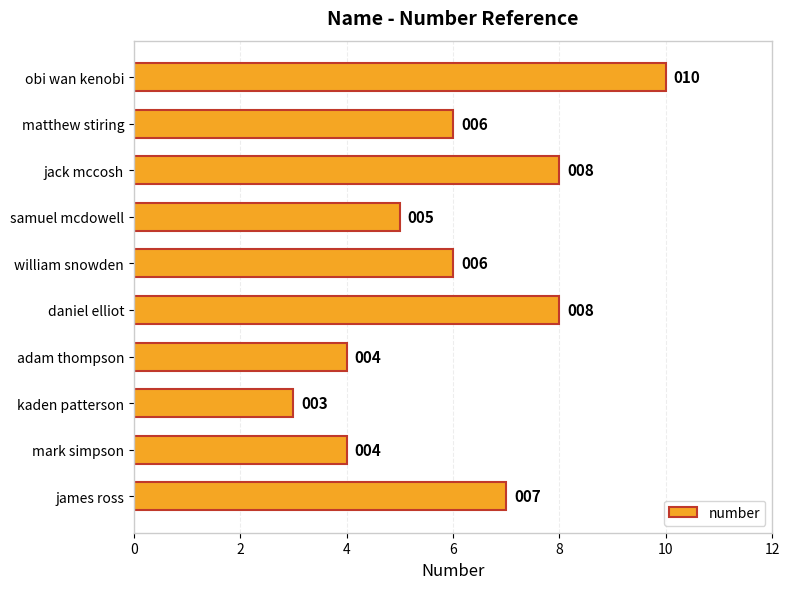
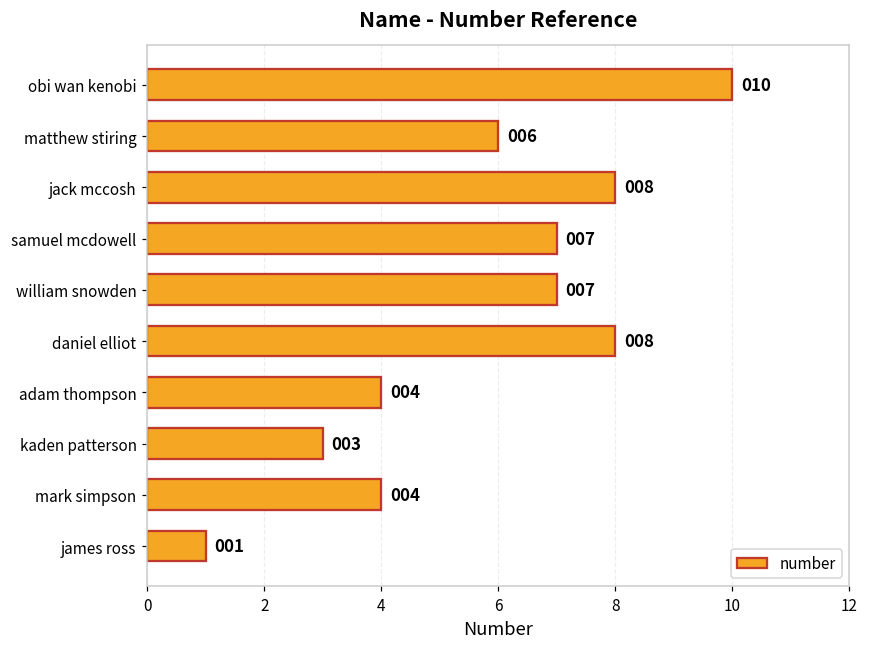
samuel mcdowell: 005 -> 007
william snowden: 006 -> 007
james ross: 007 -> 001
